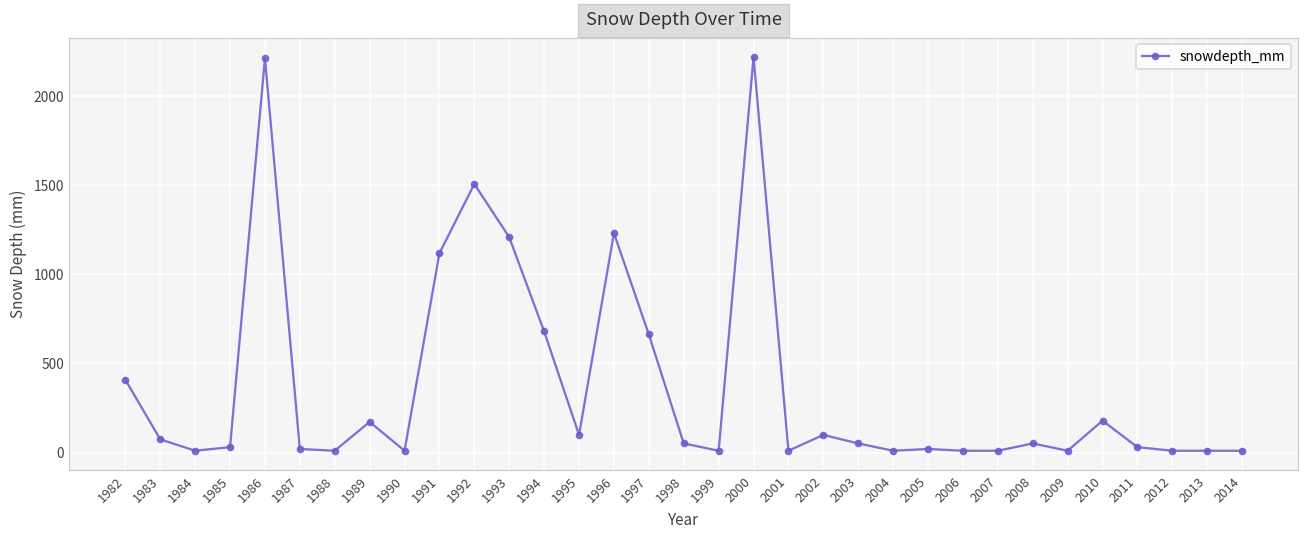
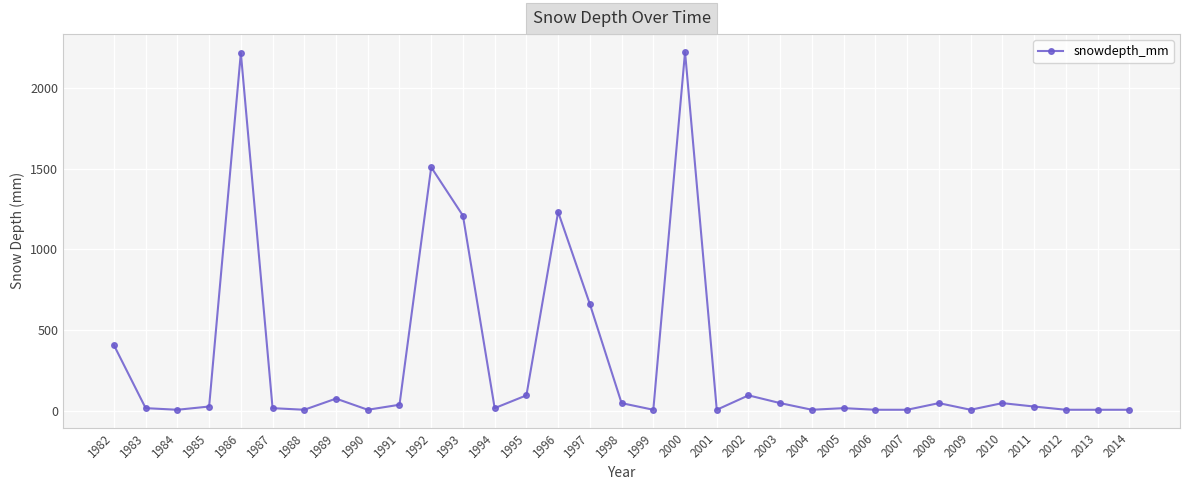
1983: 70 -> 20
1989: 170 -> 80
1991: 1120 -> 40
1994: 680 -> 20
2010: 180 -> 50
